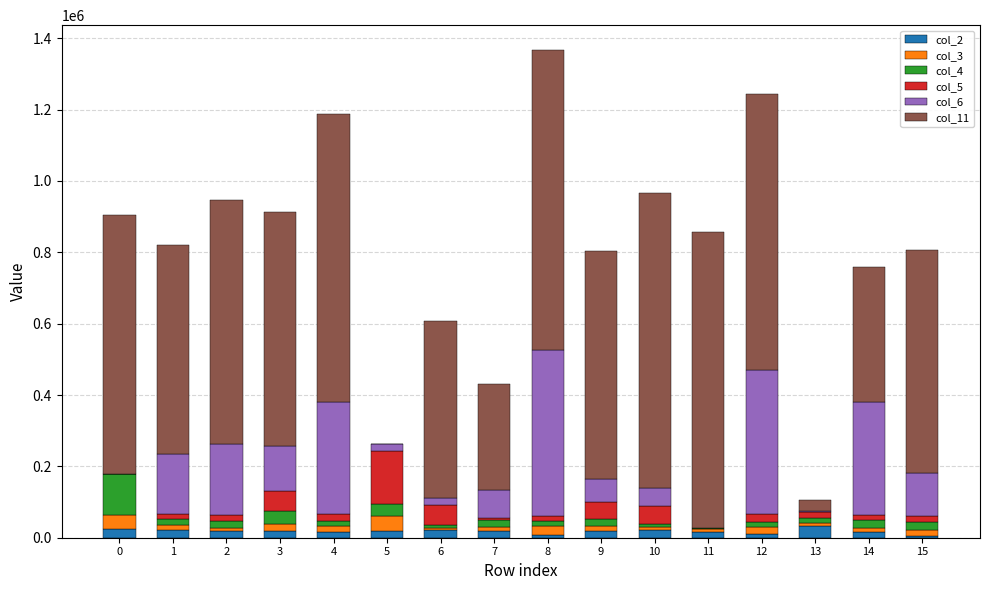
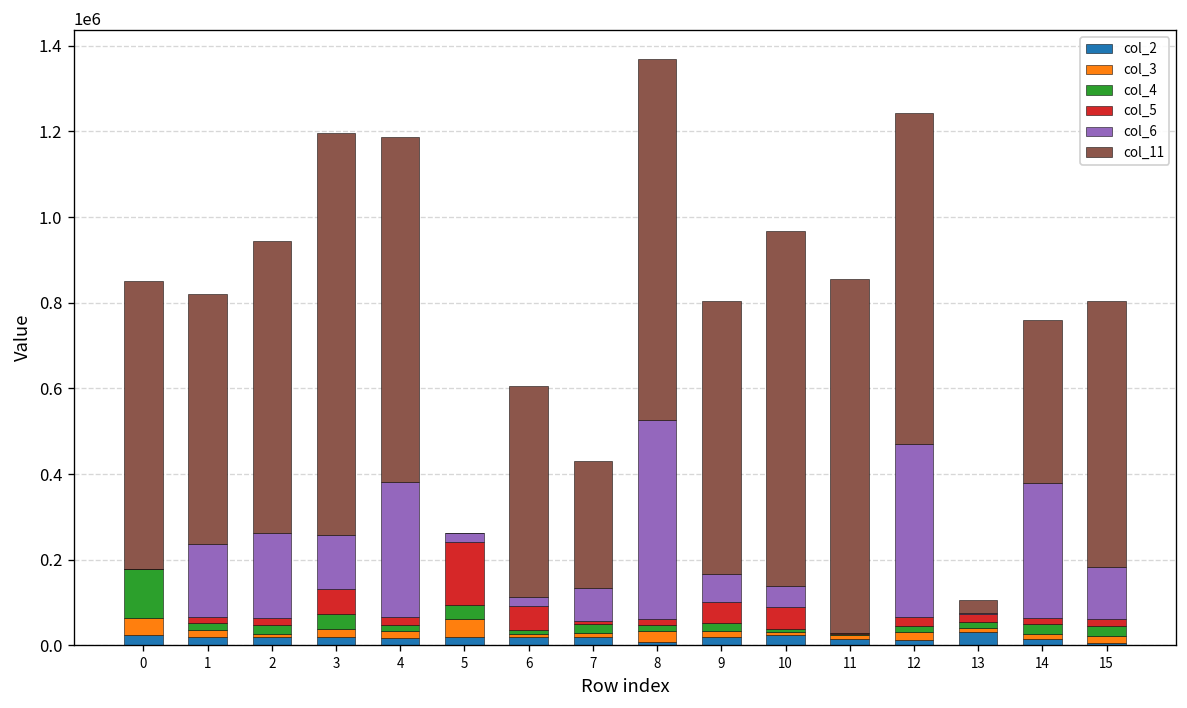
col_11, 0: 730000 -> 670000
col_11, 3: 660000 -> 940000
